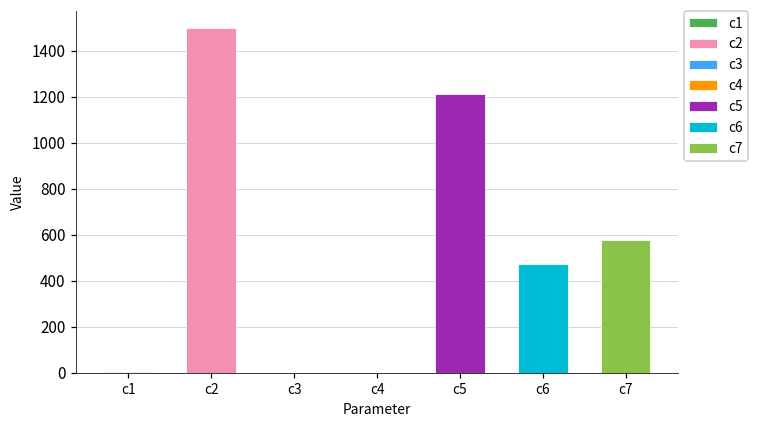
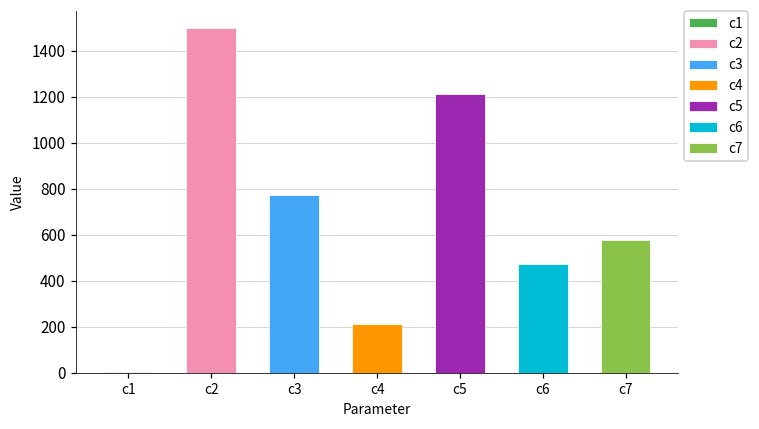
c3: 0 -> 770
c4: 0 -> 210
